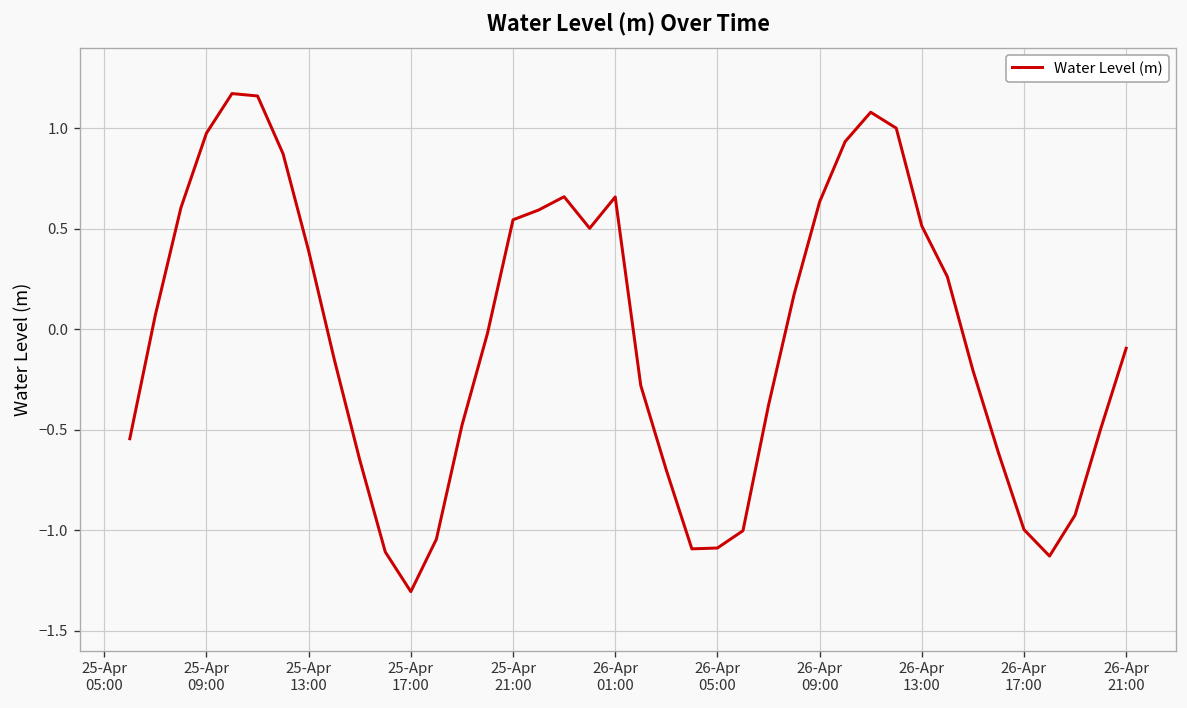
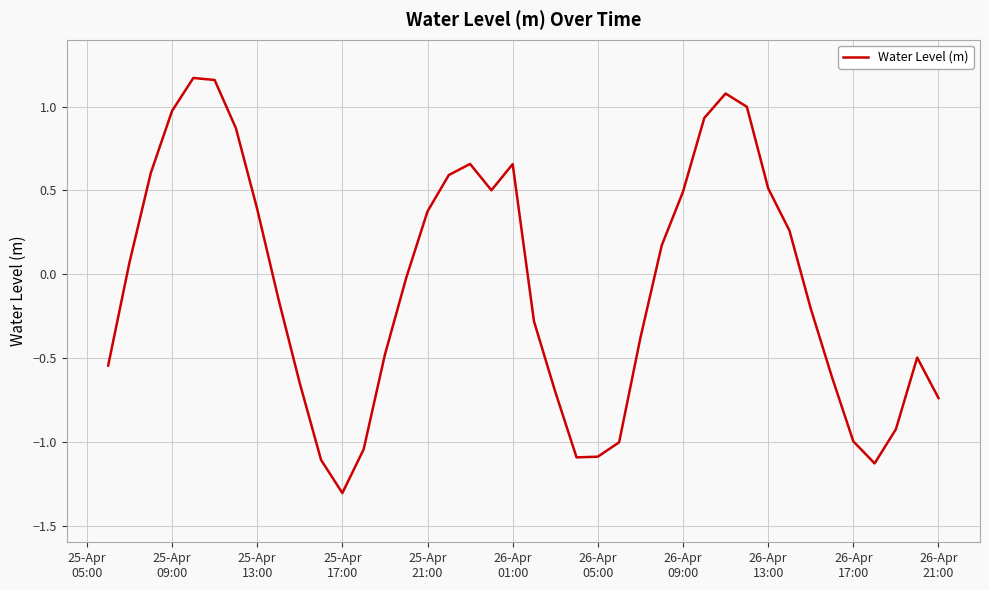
25-Apr 21:00: 0.54 -> 0.38
26-Apr 09:00: 0.63 -> 0.49
26-Apr 21:00: -0.10 -> -0.74
